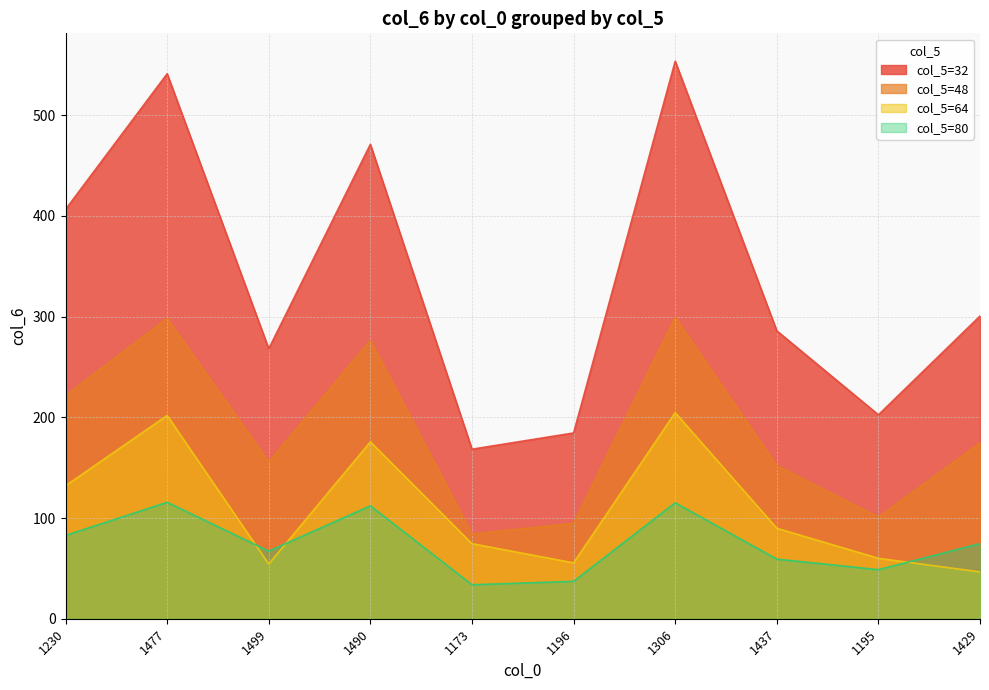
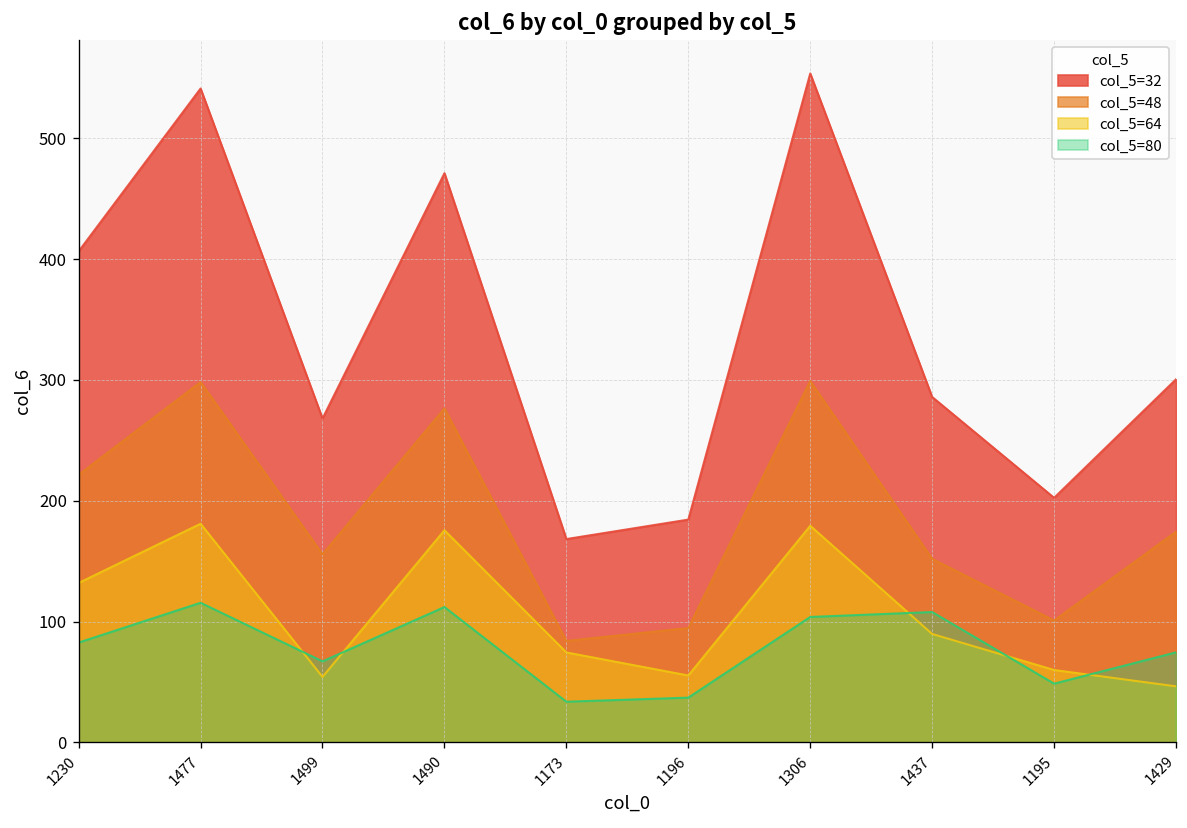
col_5=64, 1477: 202 -> 181
col_5=64, 1306: 205 -> 179
col_5=80, 1306: 115 -> 104
col_5=80, 1437: 59 -> 108
